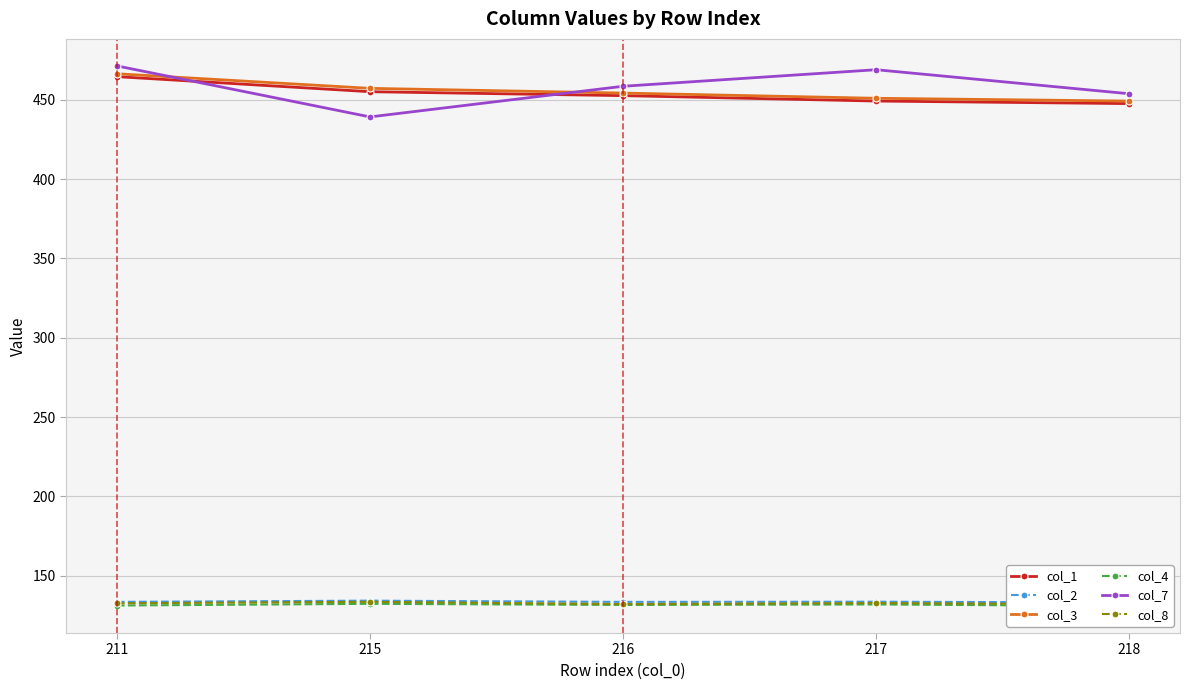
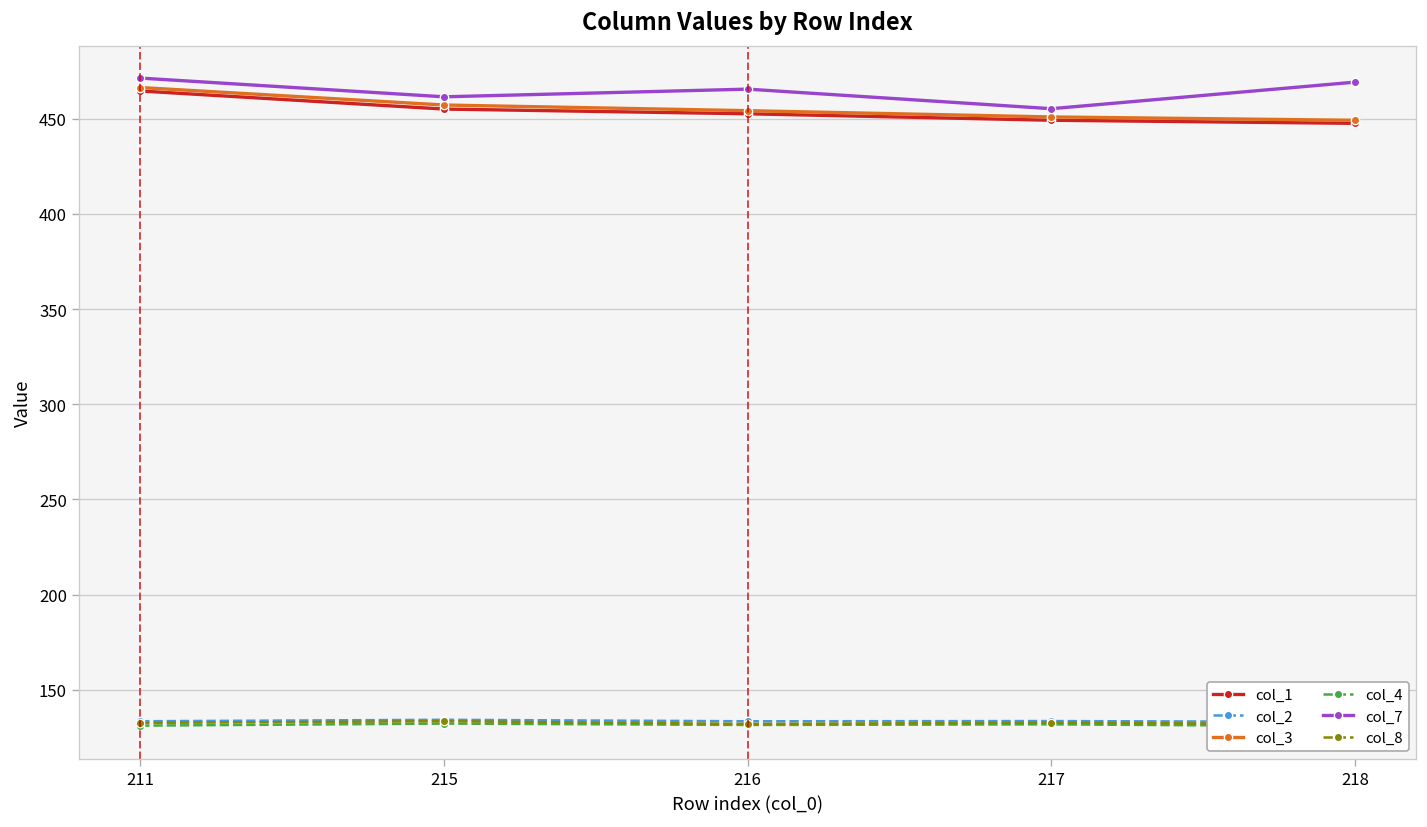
col_7, 215: 439 -> 461
col_7, 216: 458 -> 465
col_7, 217: 469 -> 455
col_7, 218: 454 -> 469
